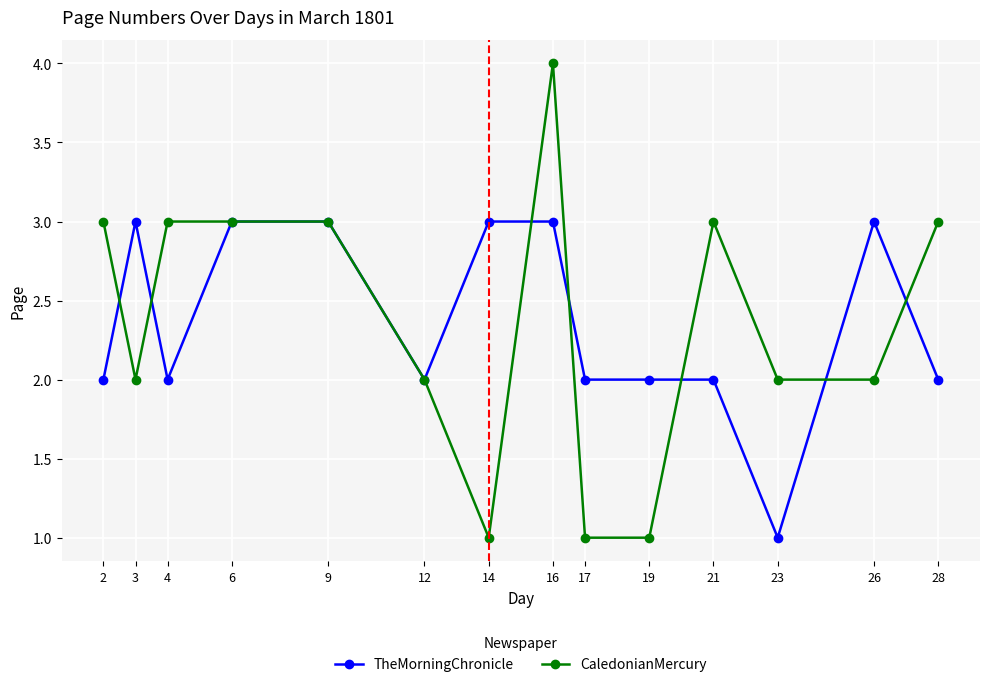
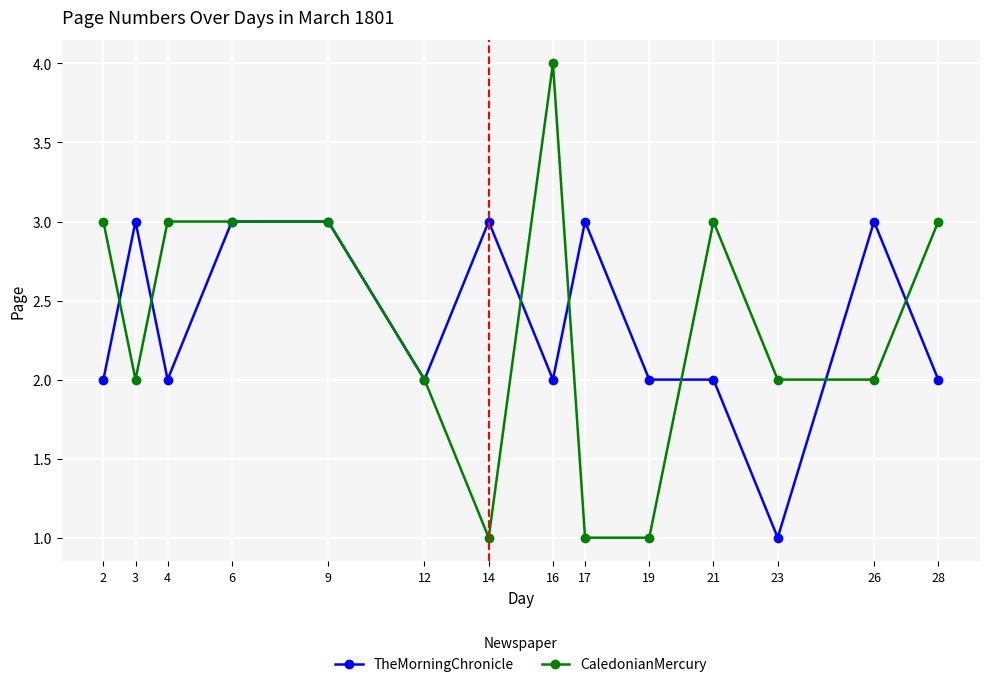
TheMorningChronicle, 16: 3 -> 2
TheMorningChronicle, 17: 2 -> 3
